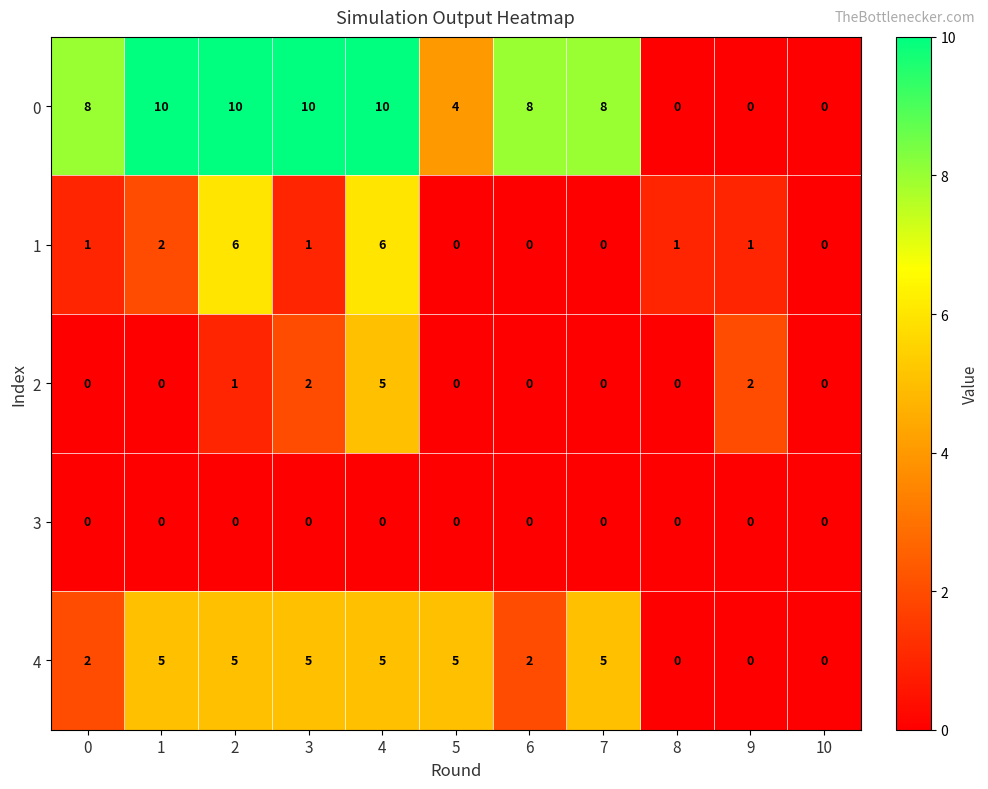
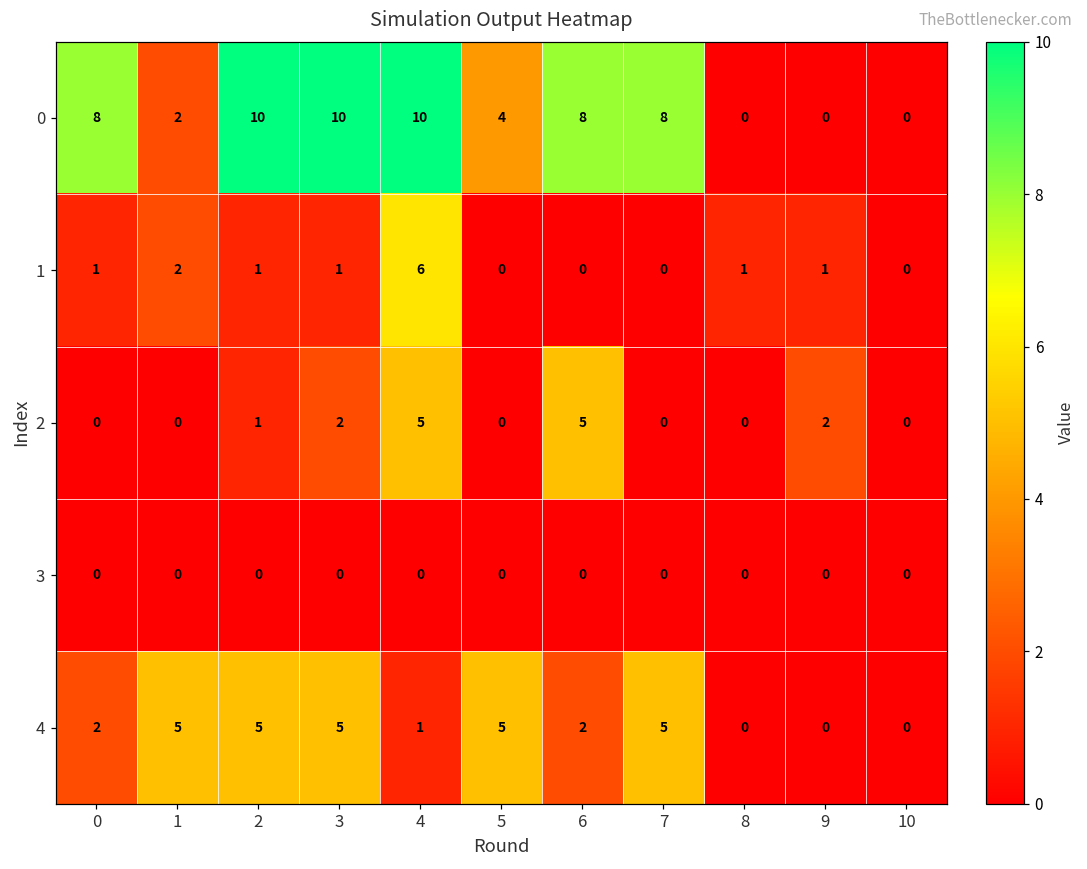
0, 1: 10 -> 2
1, 2: 6 -> 1
2, 6: 0 -> 5
4, 4: 5 -> 1
